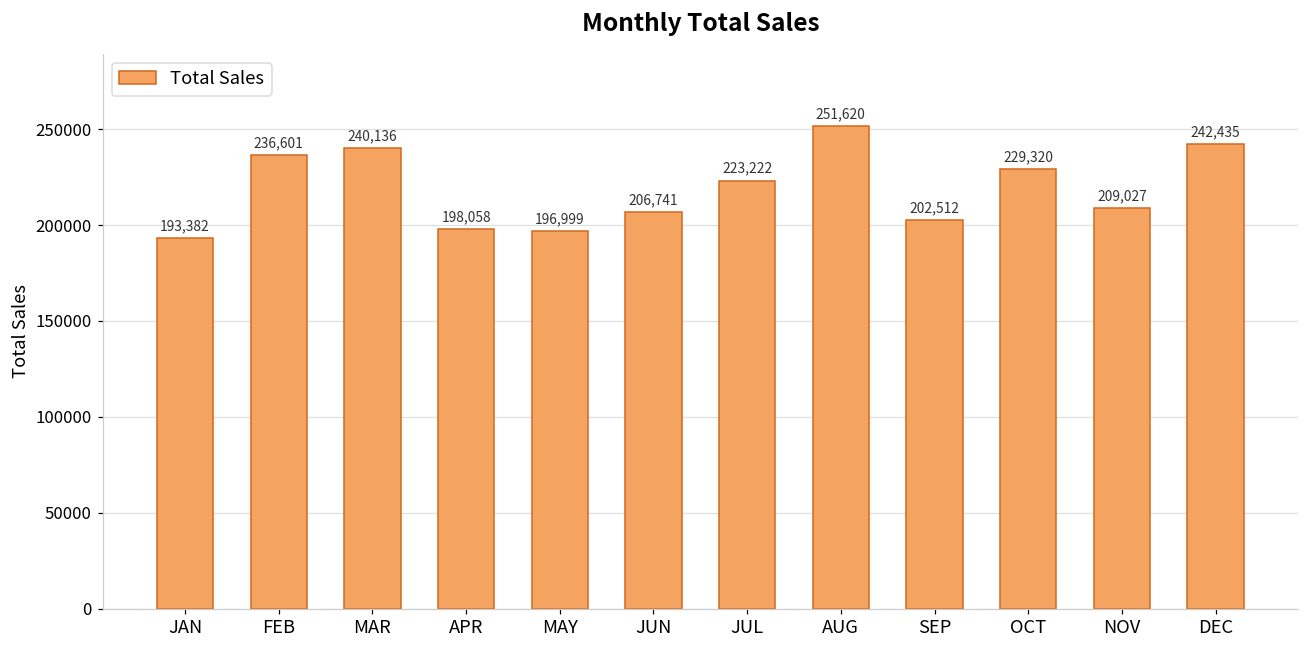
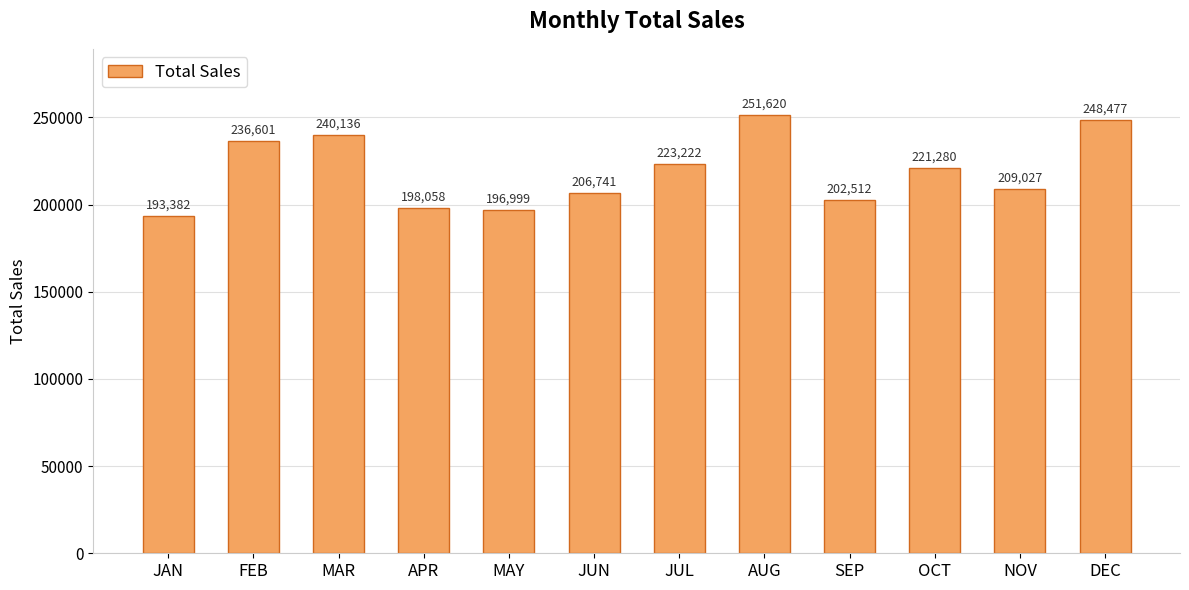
OCT: 229,320 -> 221,280
DEC: 242,435 -> 248,477
